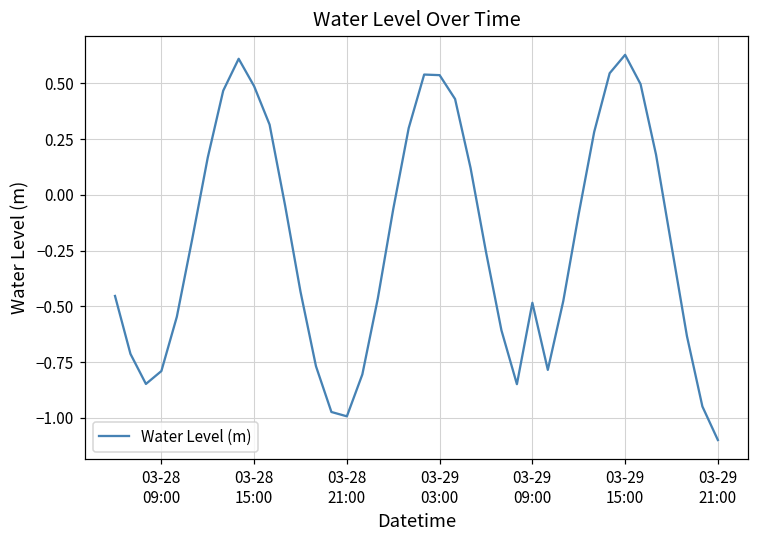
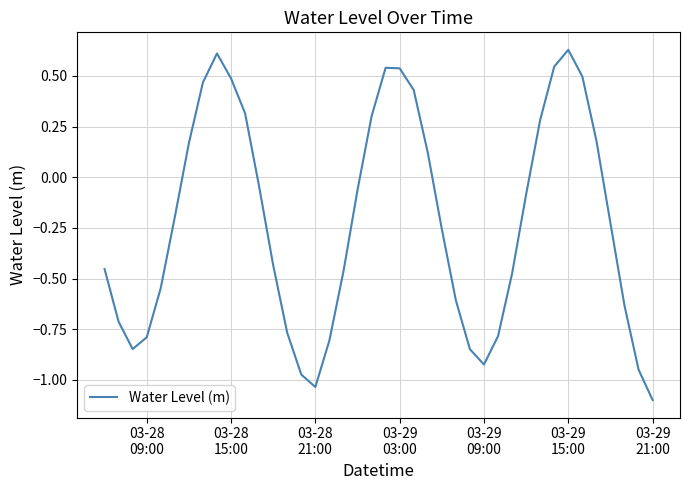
03-28 21:00: -0.99 -> -1.04
03-29 09:00: -0.48 -> -0.92
